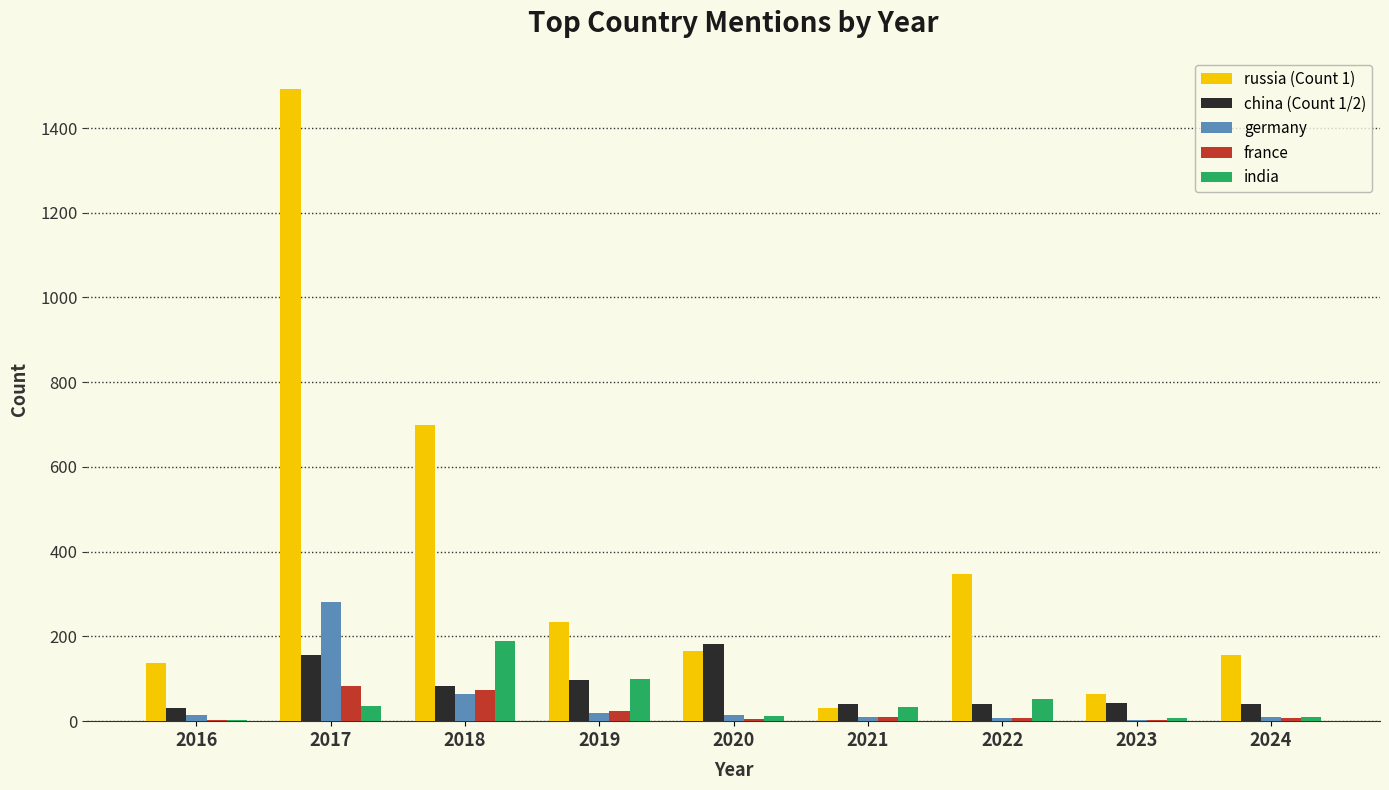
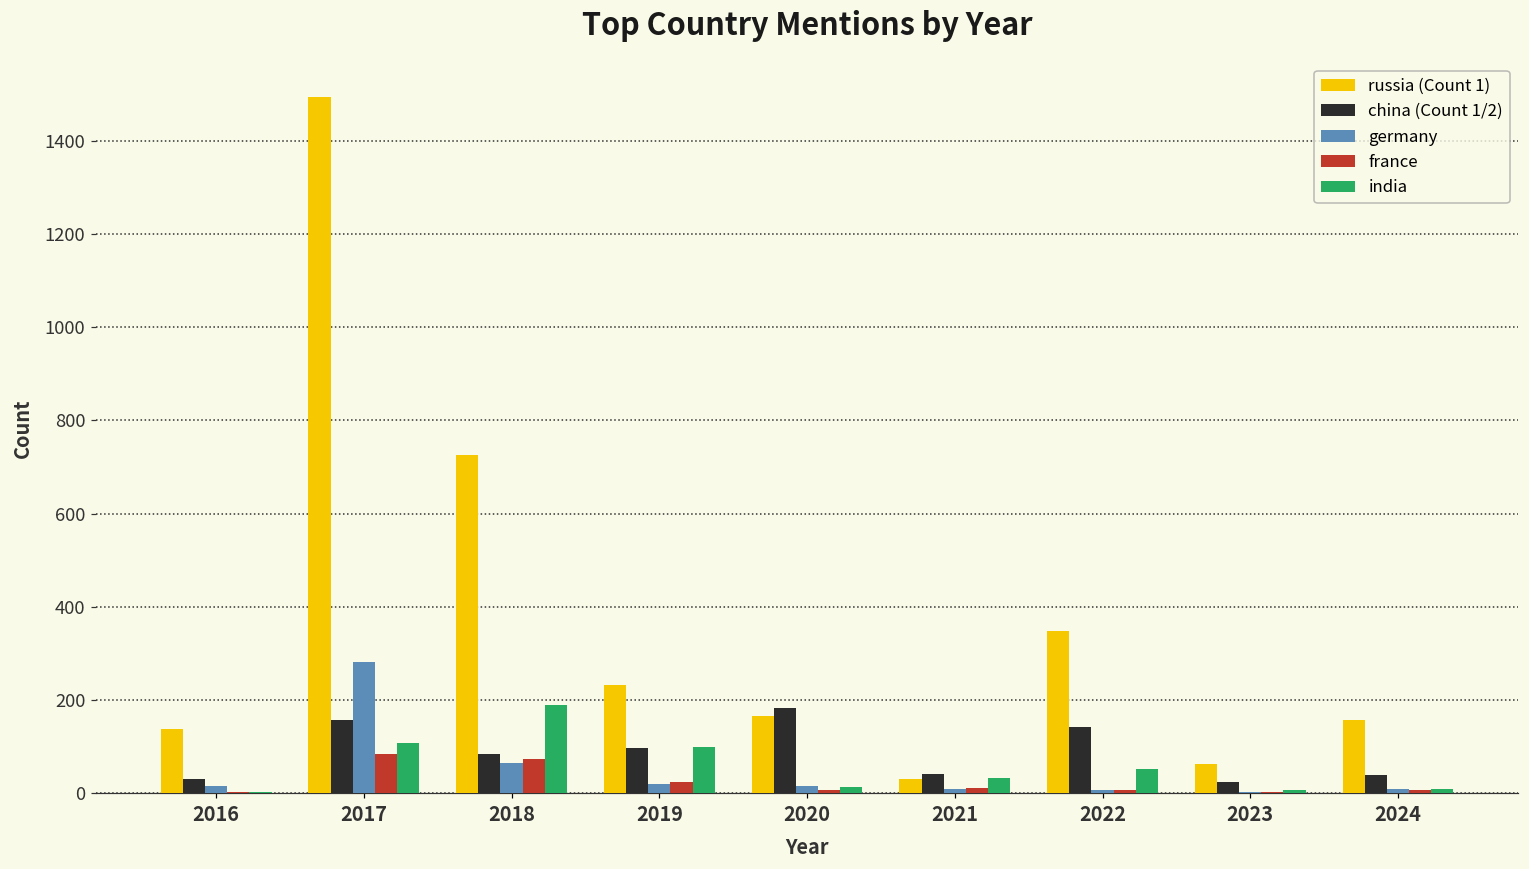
india, 2017: 40 -> 110
russia (Count 1), 2018: 700 -> 730
china (Count 1/2), 2022: 40 -> 140
china (Count 1/2), 2023: 40 -> 20
